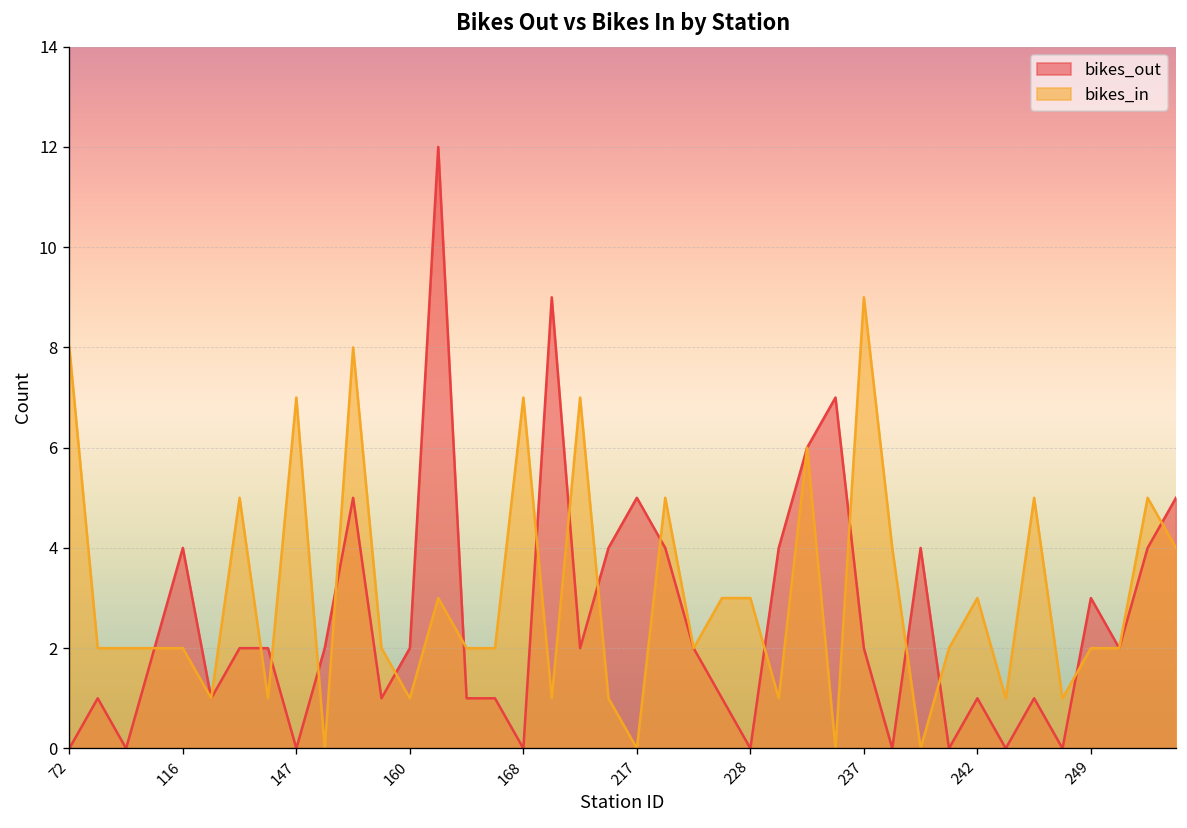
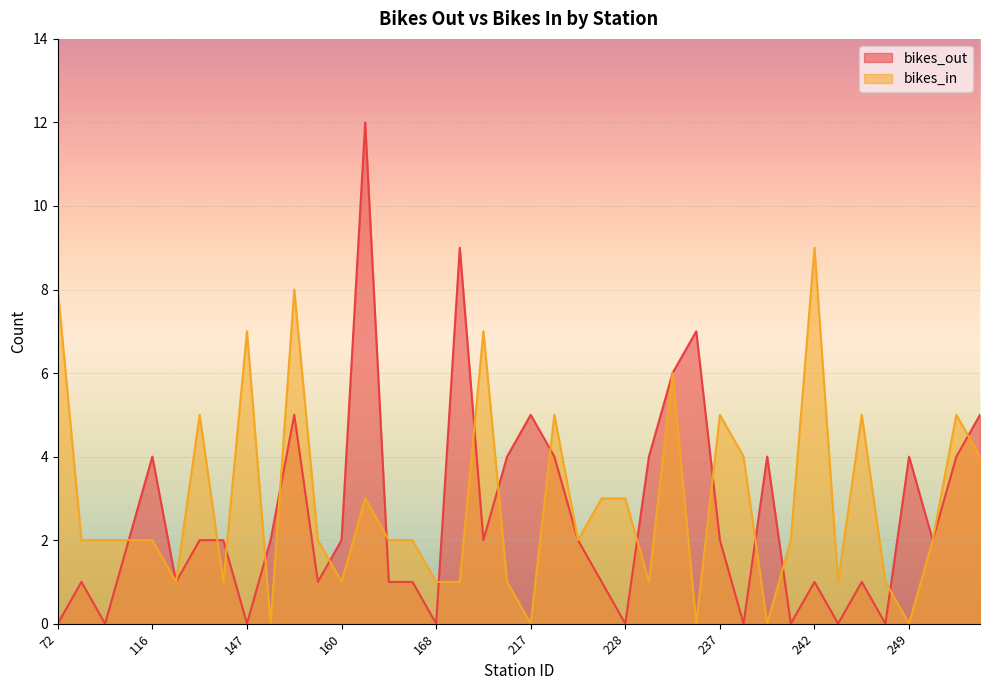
bikes_in, 168: 7 -> 1
bikes_in, 237: 9 -> 5
bikes_in, 242: 3 -> 9
bikes_out, 249: 3 -> 4
bikes_in, 249: 2 -> 0
